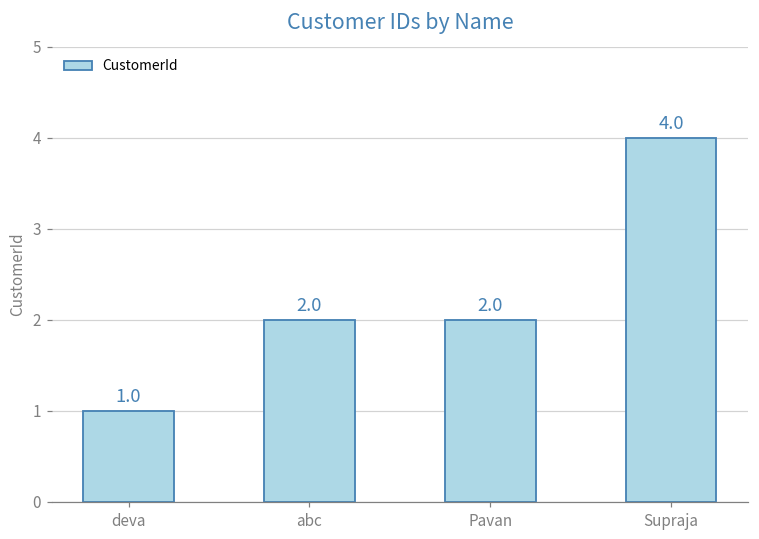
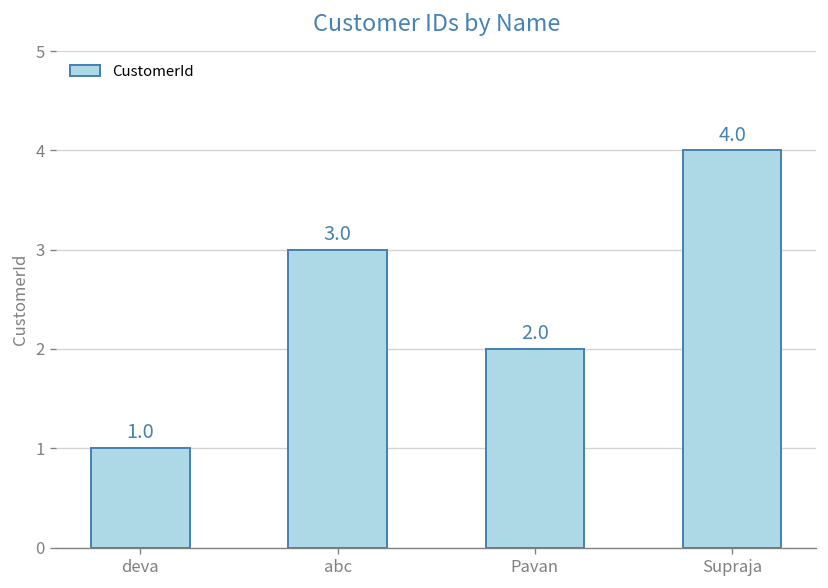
abc: 2.0 -> 3.0
